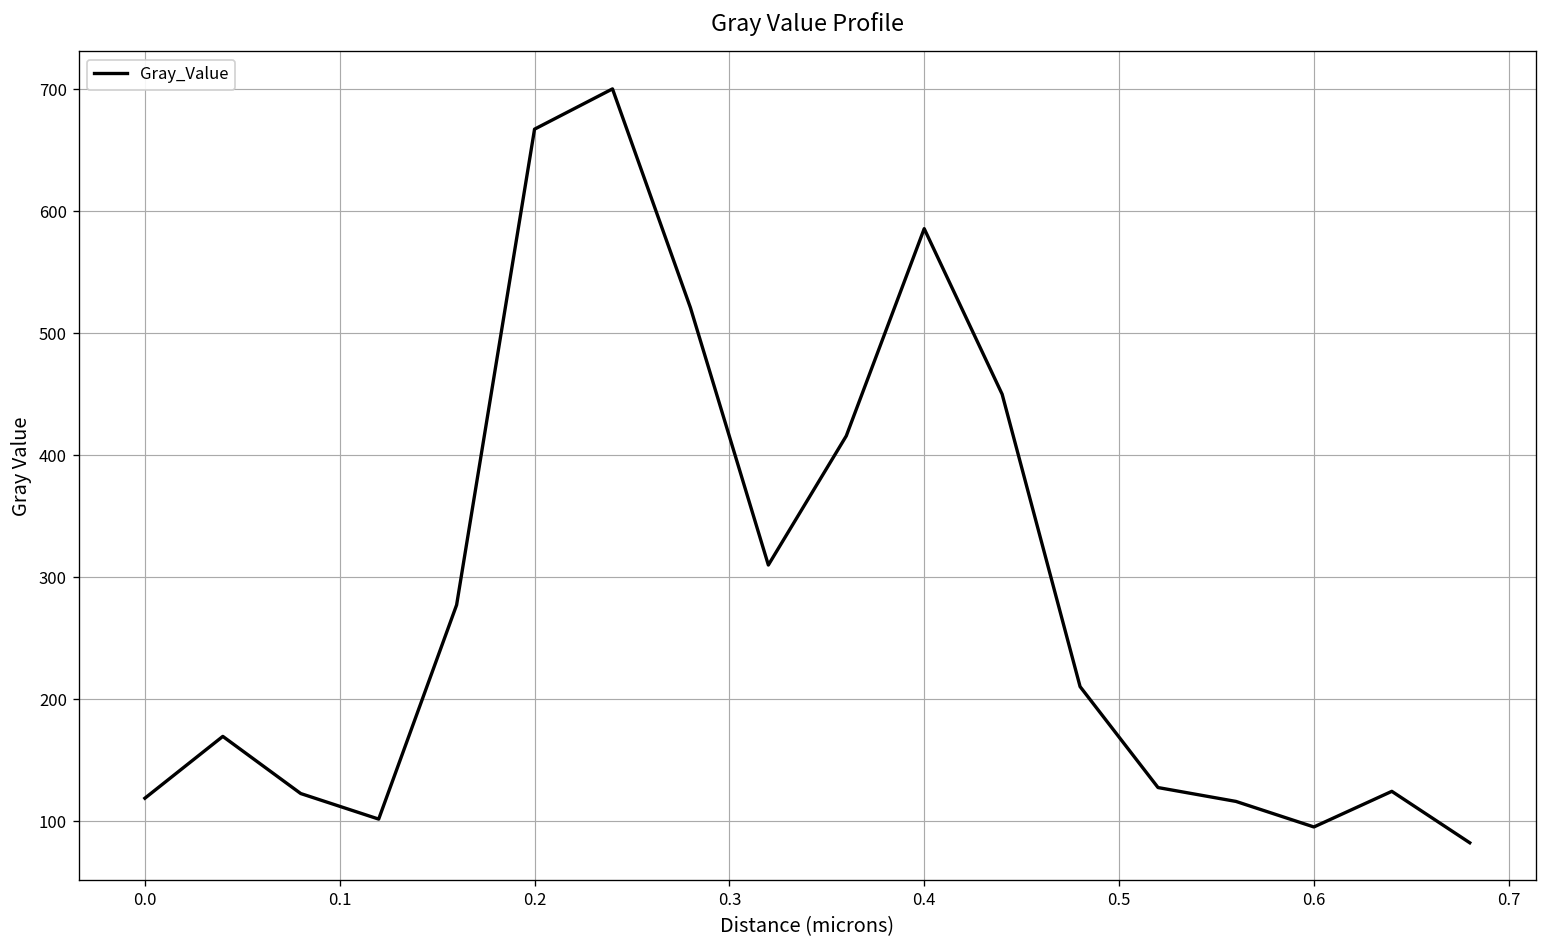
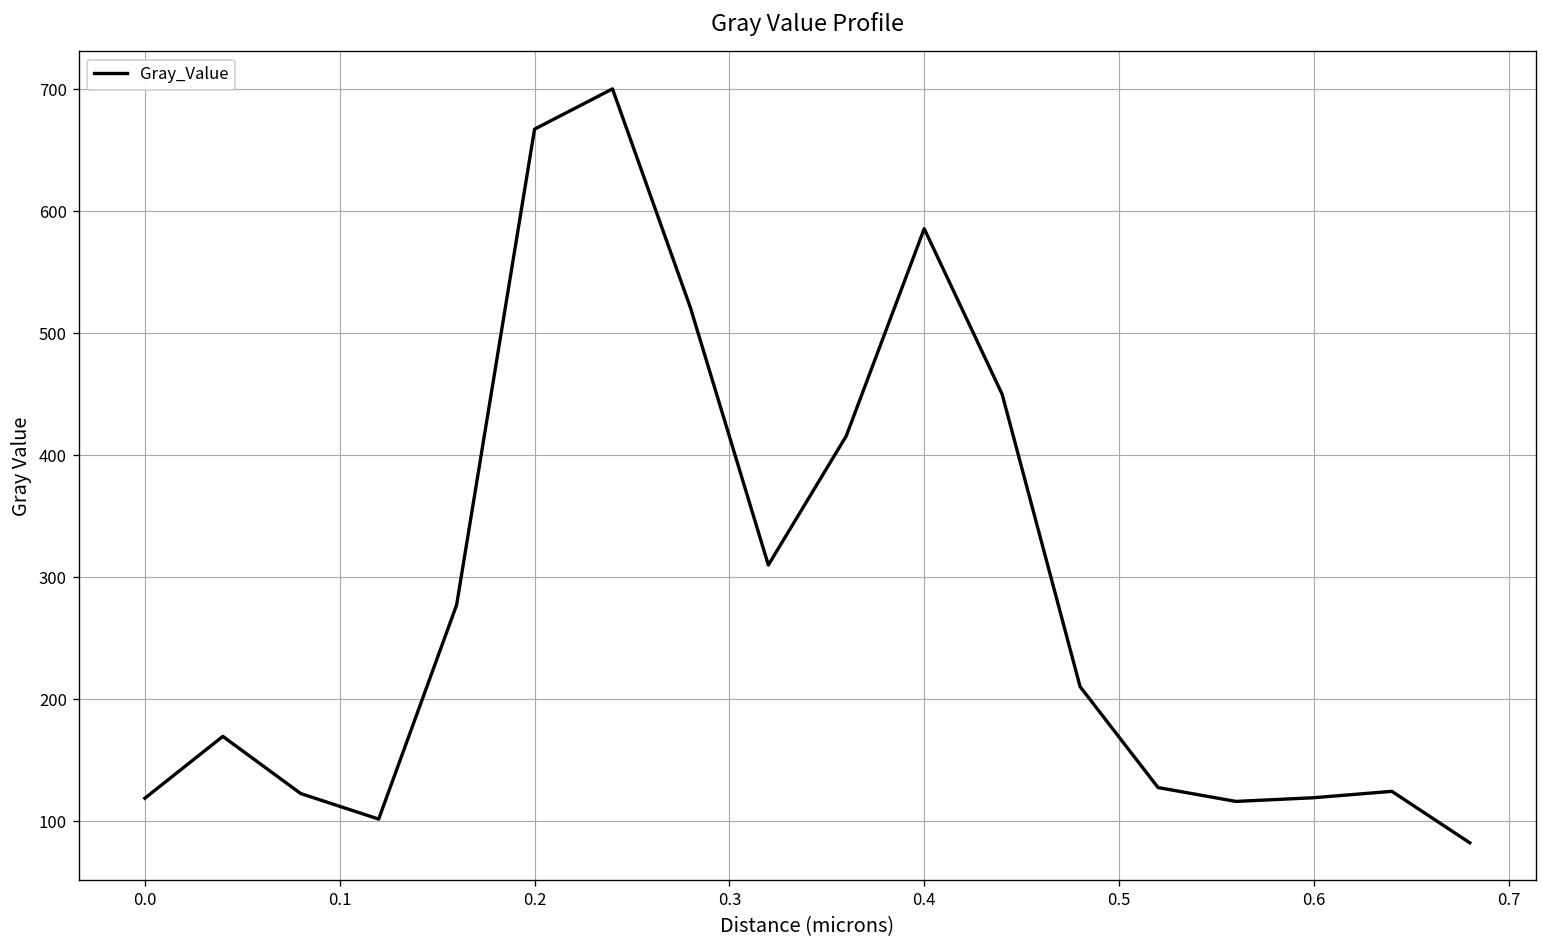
0.6: 95 -> 119
